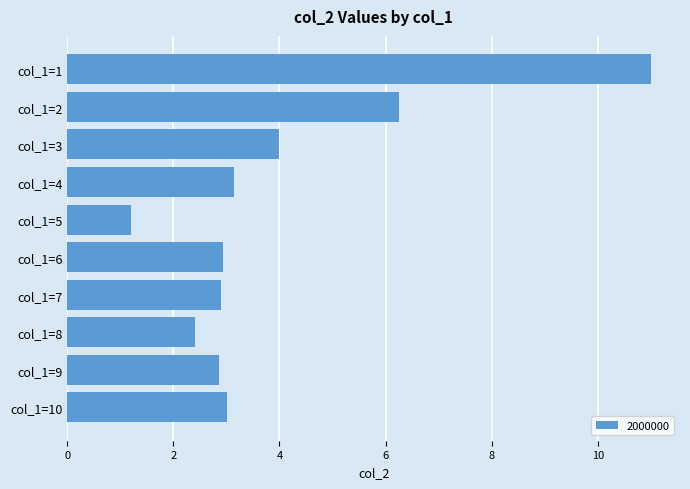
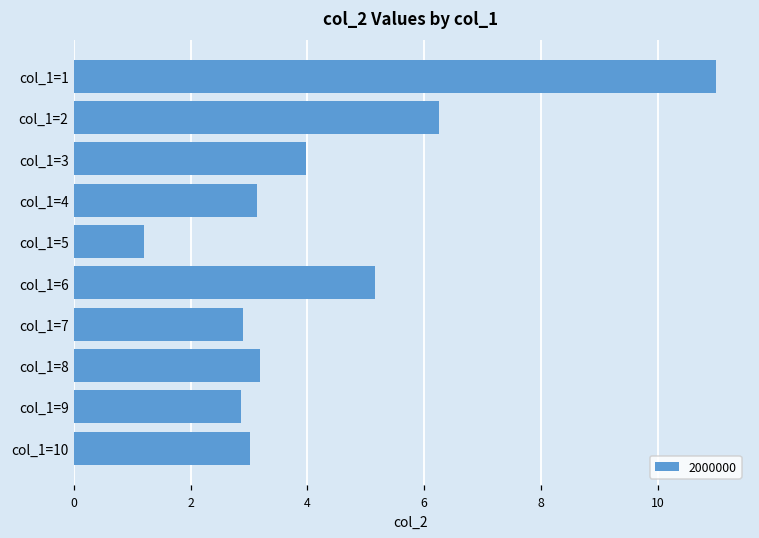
col_1=6: 2.9 -> 5.2
col_1=8: 2.4 -> 3.2
